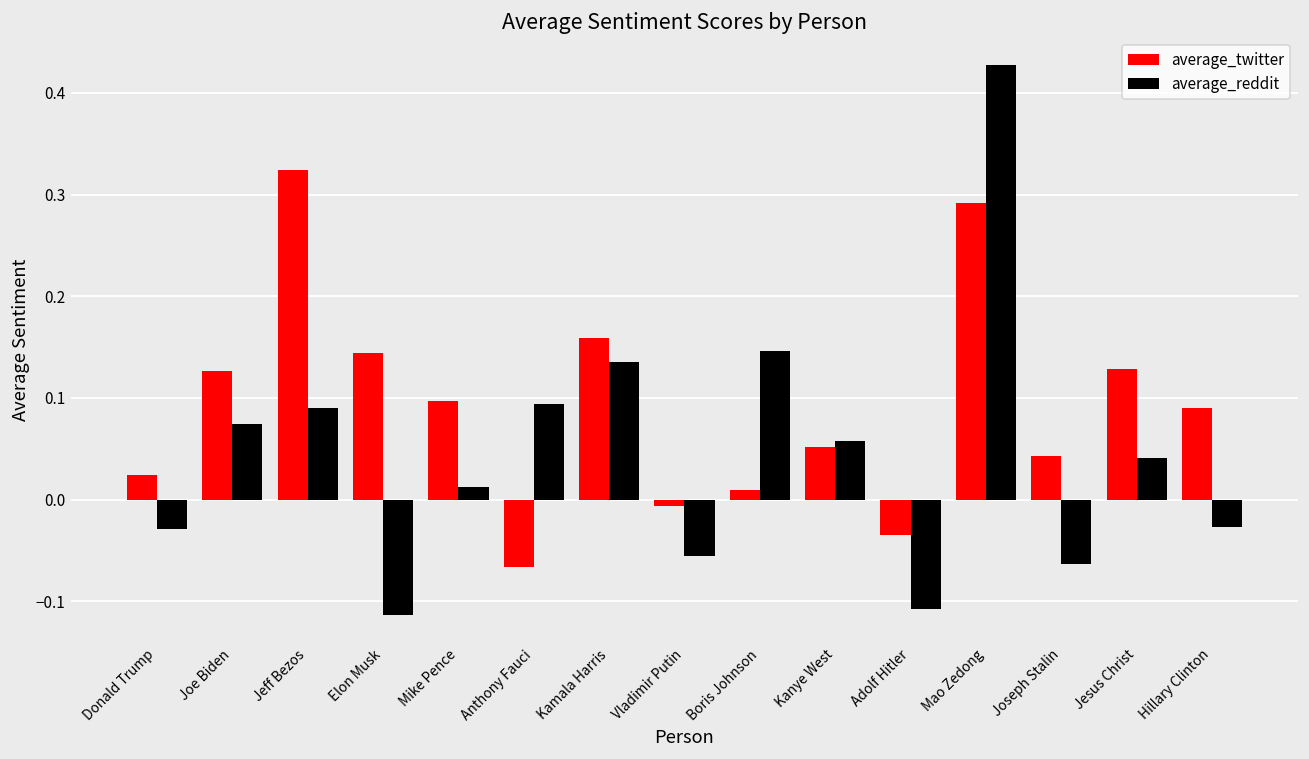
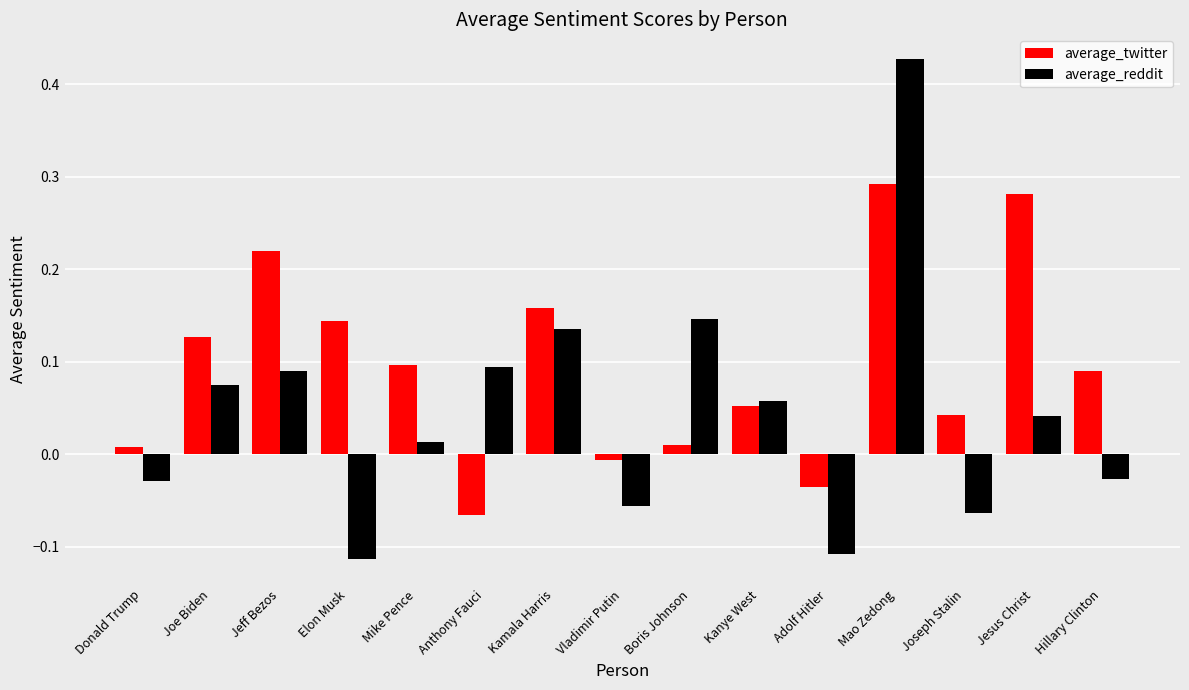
average_twitter, Donald Trump: 0.02 -> 0.01
average_twitter, Jeff Bezos: 0.32 -> 0.22
average_twitter, Jesus Christ: 0.13 -> 0.28
